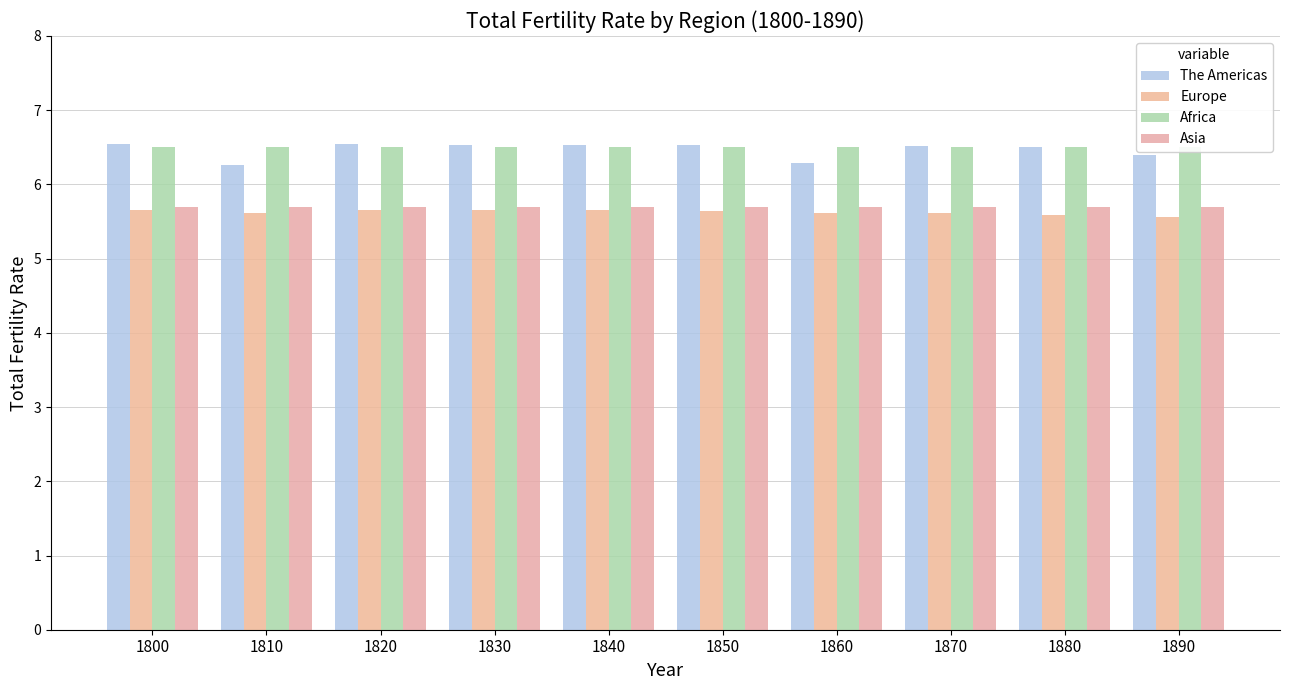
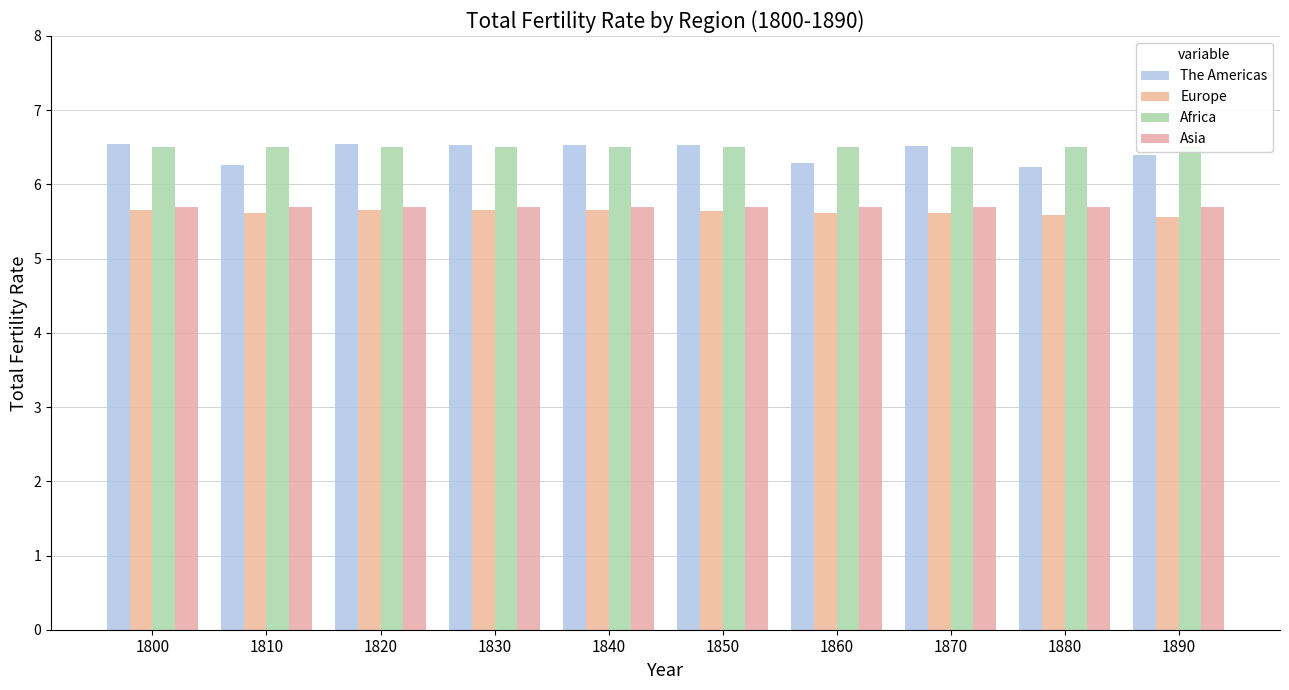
The Americas, 1880: 6.5 -> 6.2
